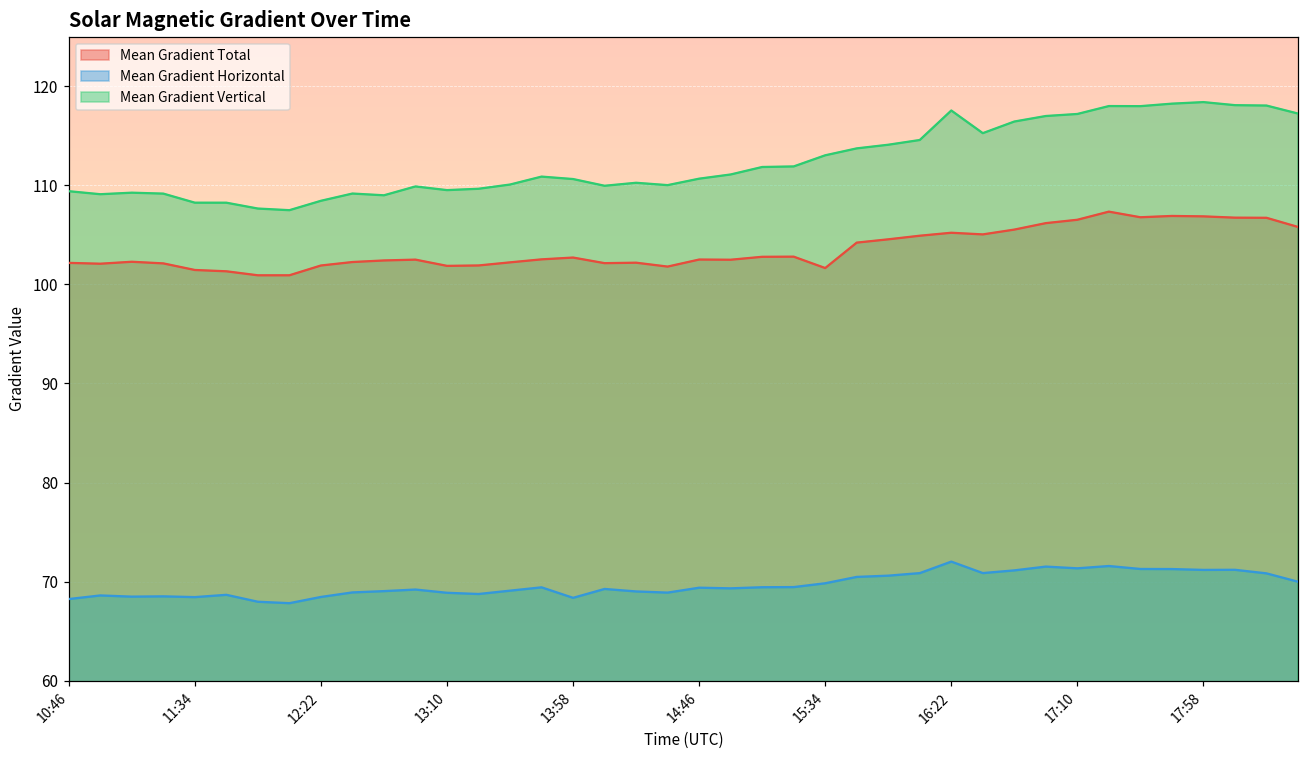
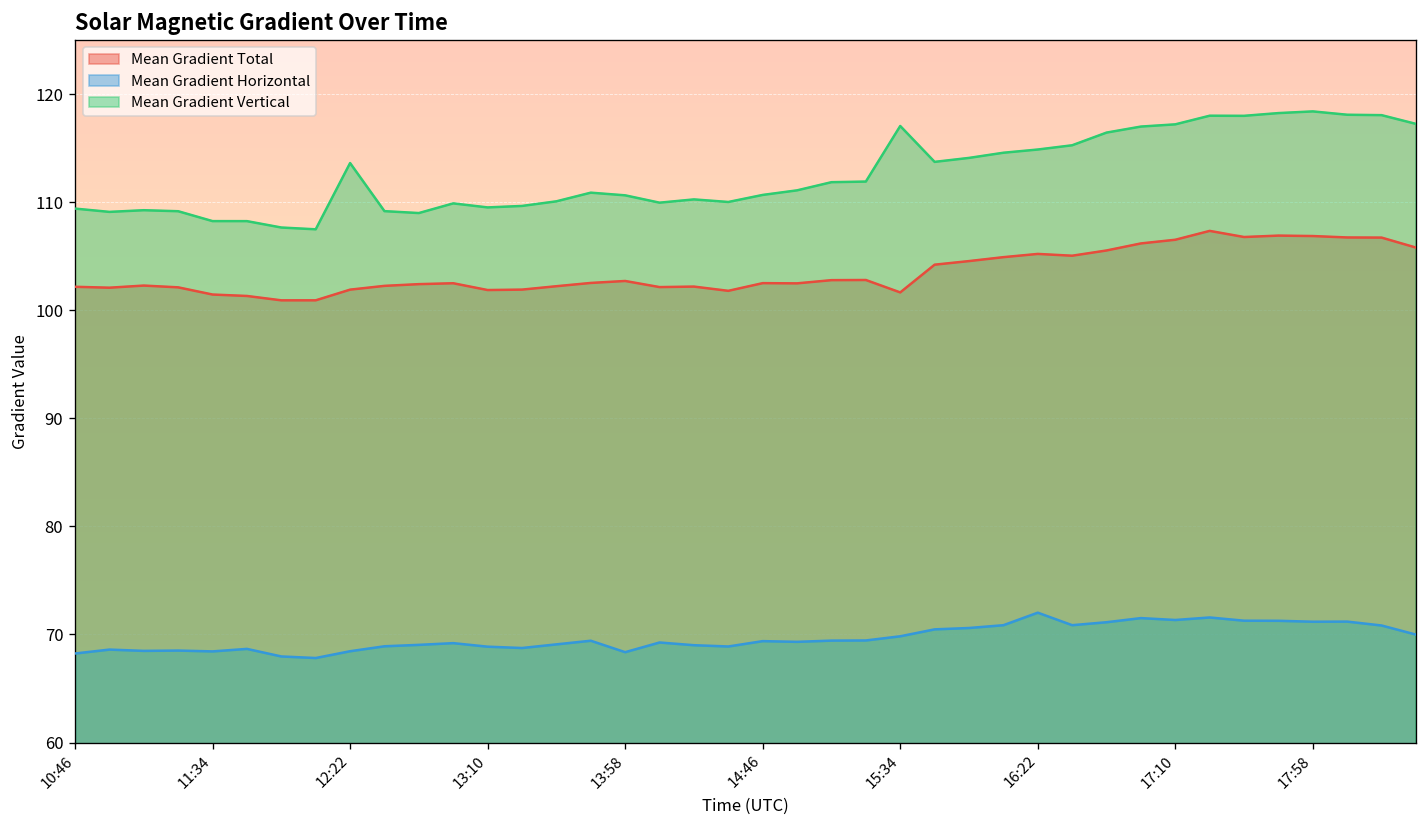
Mean Gradient Vertical, 12:22: 108 -> 114
Mean Gradient Vertical, 15:34: 113 -> 117
Mean Gradient Vertical, 16:22: 118 -> 115
